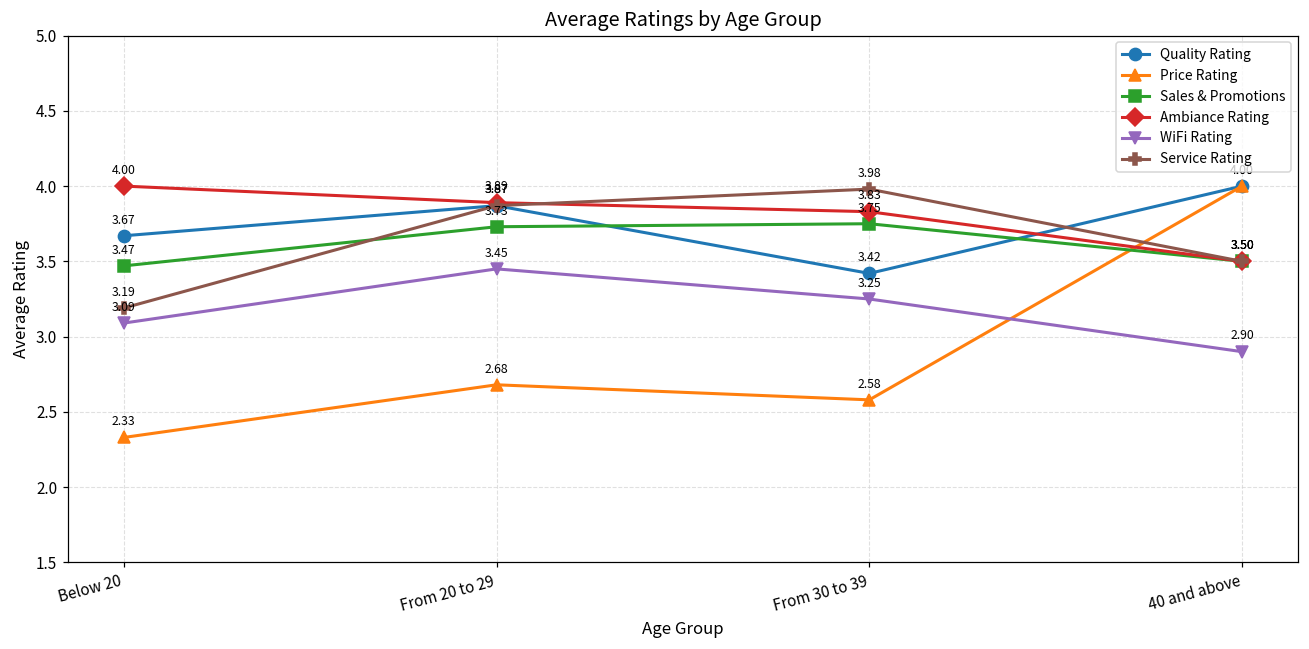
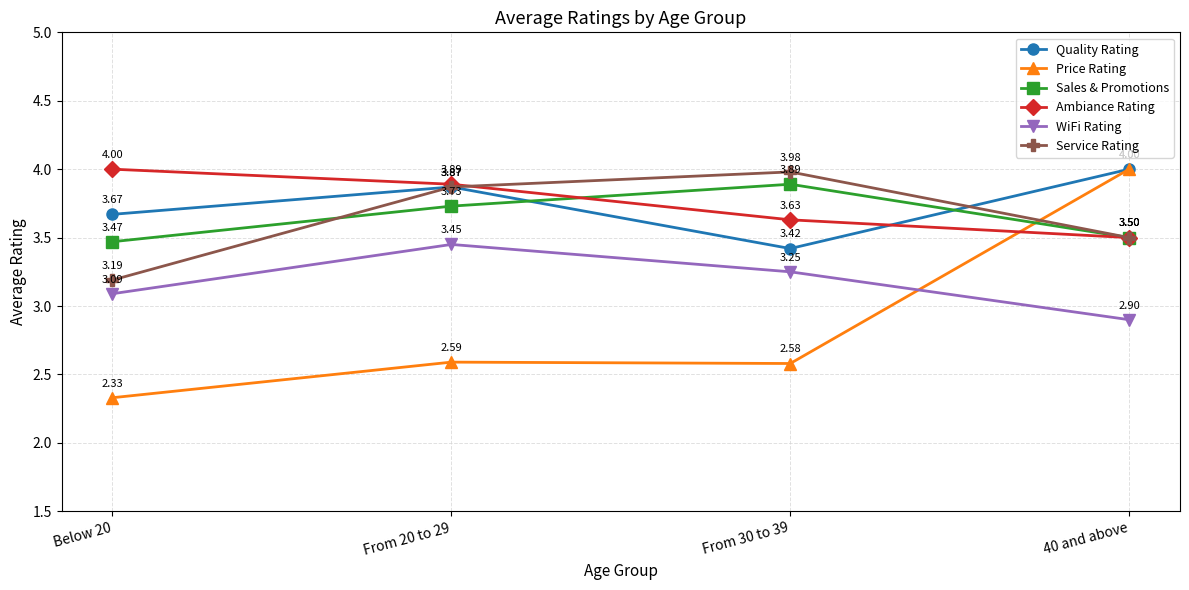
Price Rating, From 20 to 29: 2.68 -> 2.59
Sales & Promotions, From 30 to 39: 3.75 -> 3.89
Ambiance Rating, From 30 to 39: 3.83 -> 3.63
